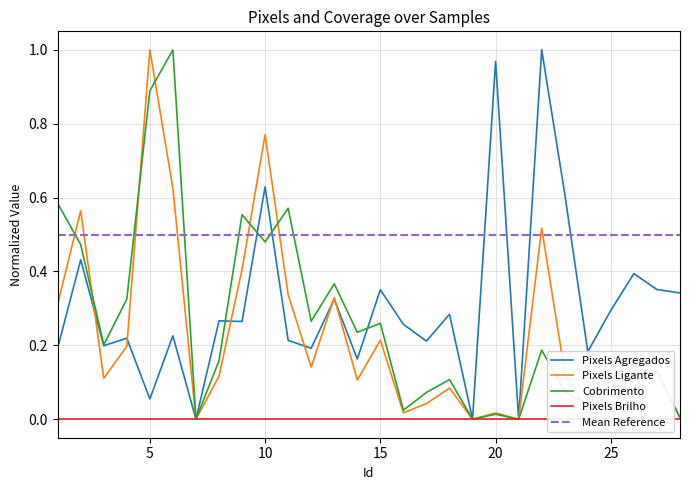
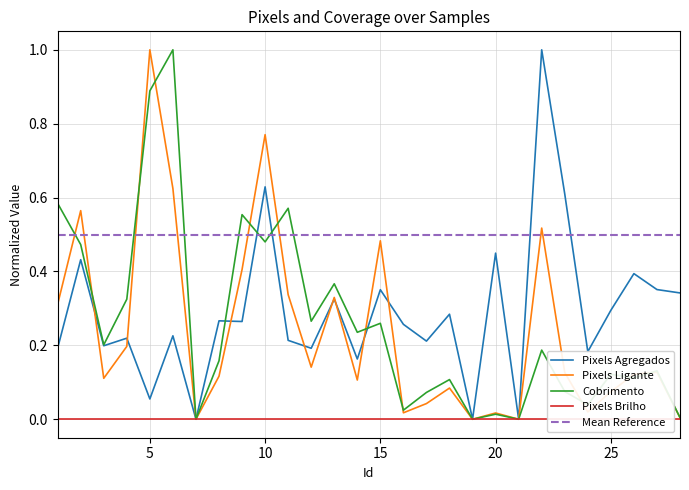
Pixels Ligante, 15: 0.21 -> 0.48
Pixels Agregados, 20: 0.97 -> 0.45
